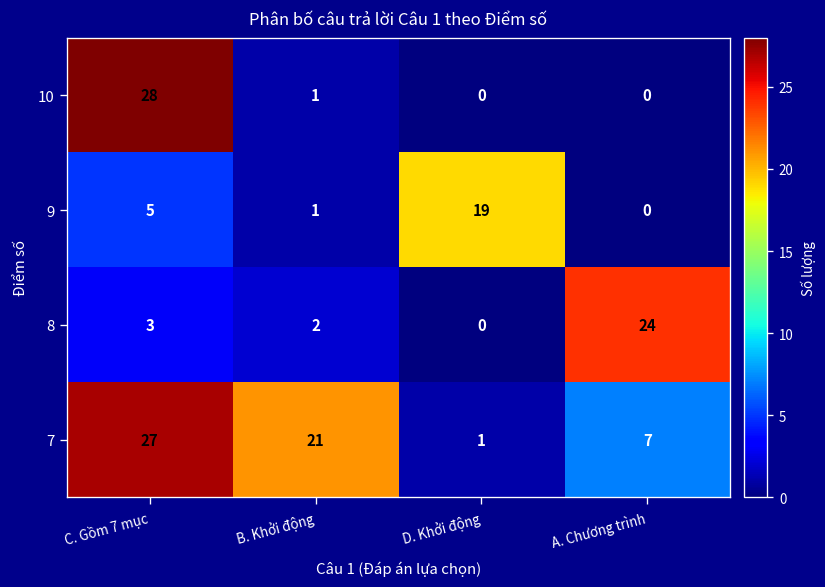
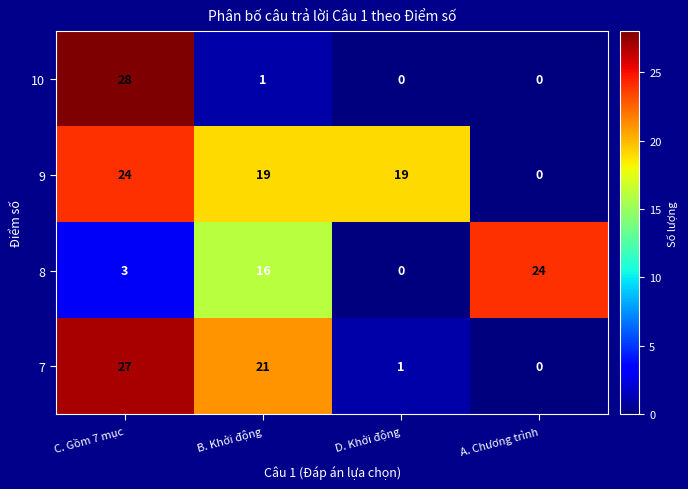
9, C. Gồm 7 mục: 5 -> 24
9, B. Khởi động: 1 -> 19
8, B. Khởi động: 2 -> 16
7, A. Chương trình: 7 -> 0
